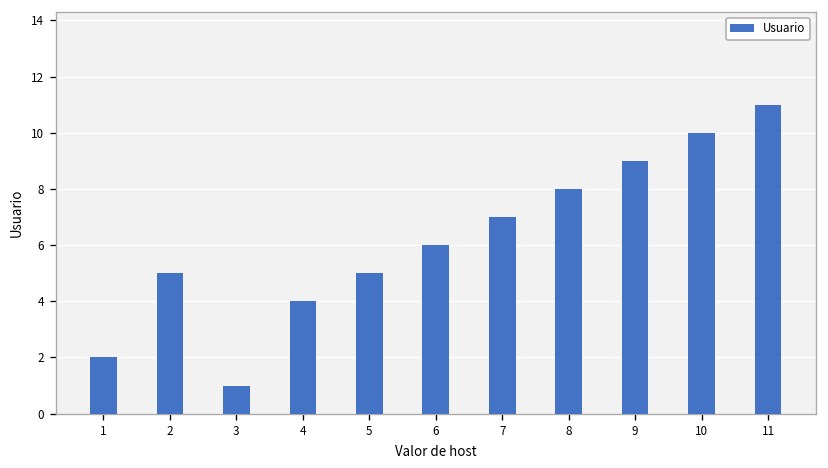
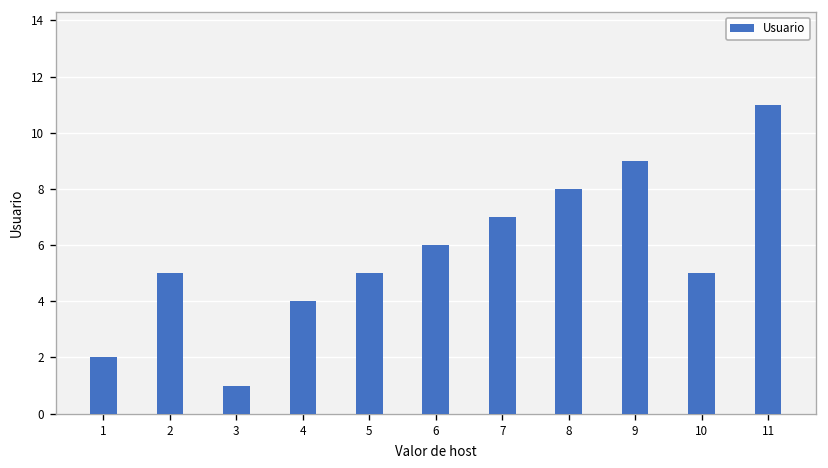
10: 10 -> 5
